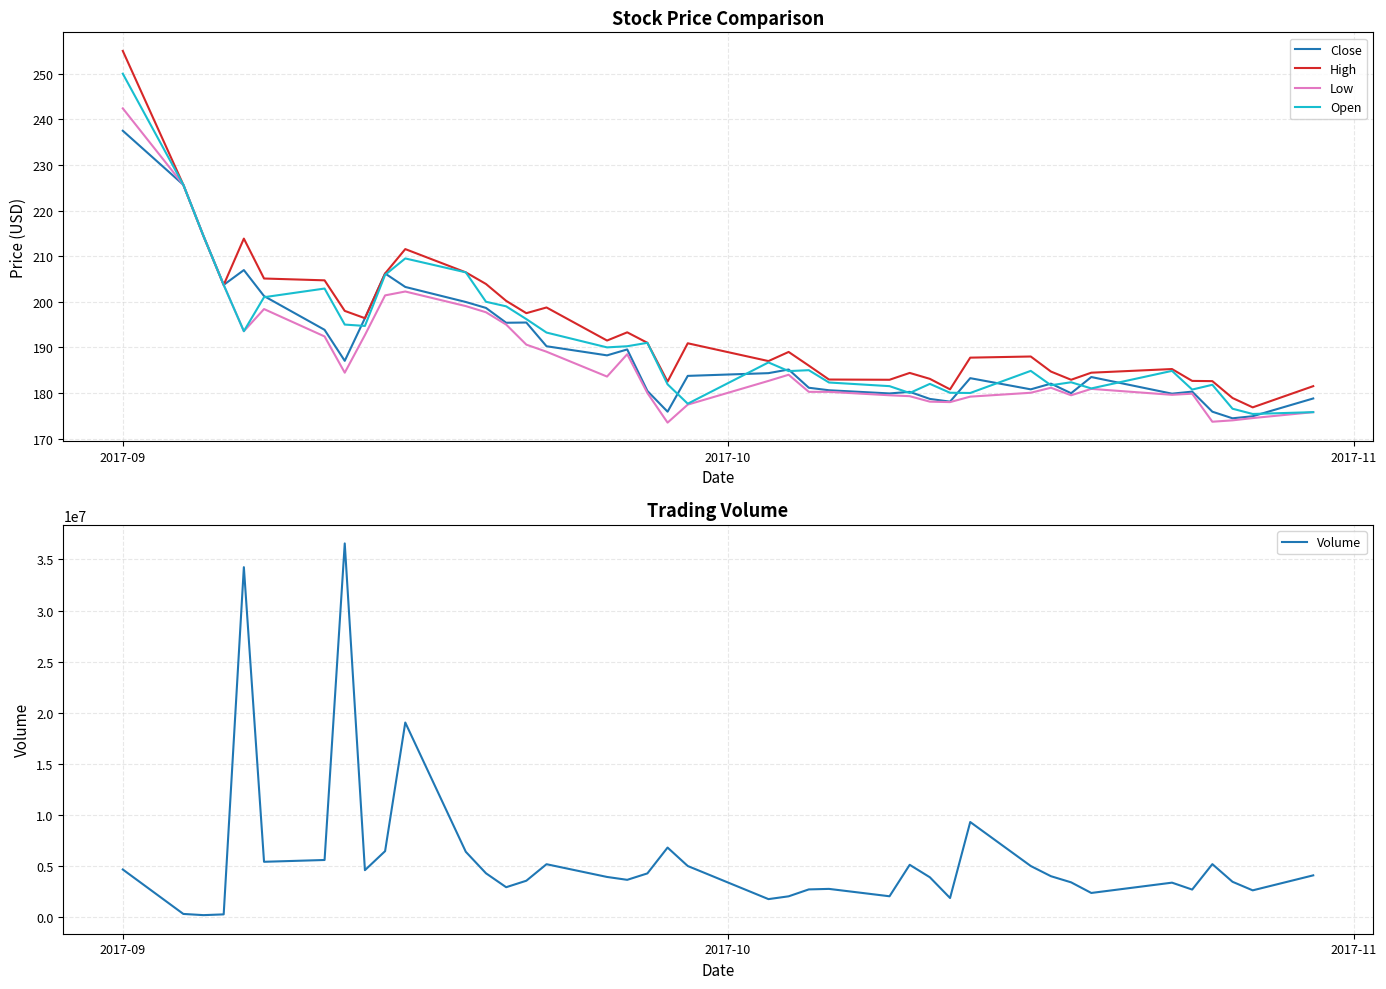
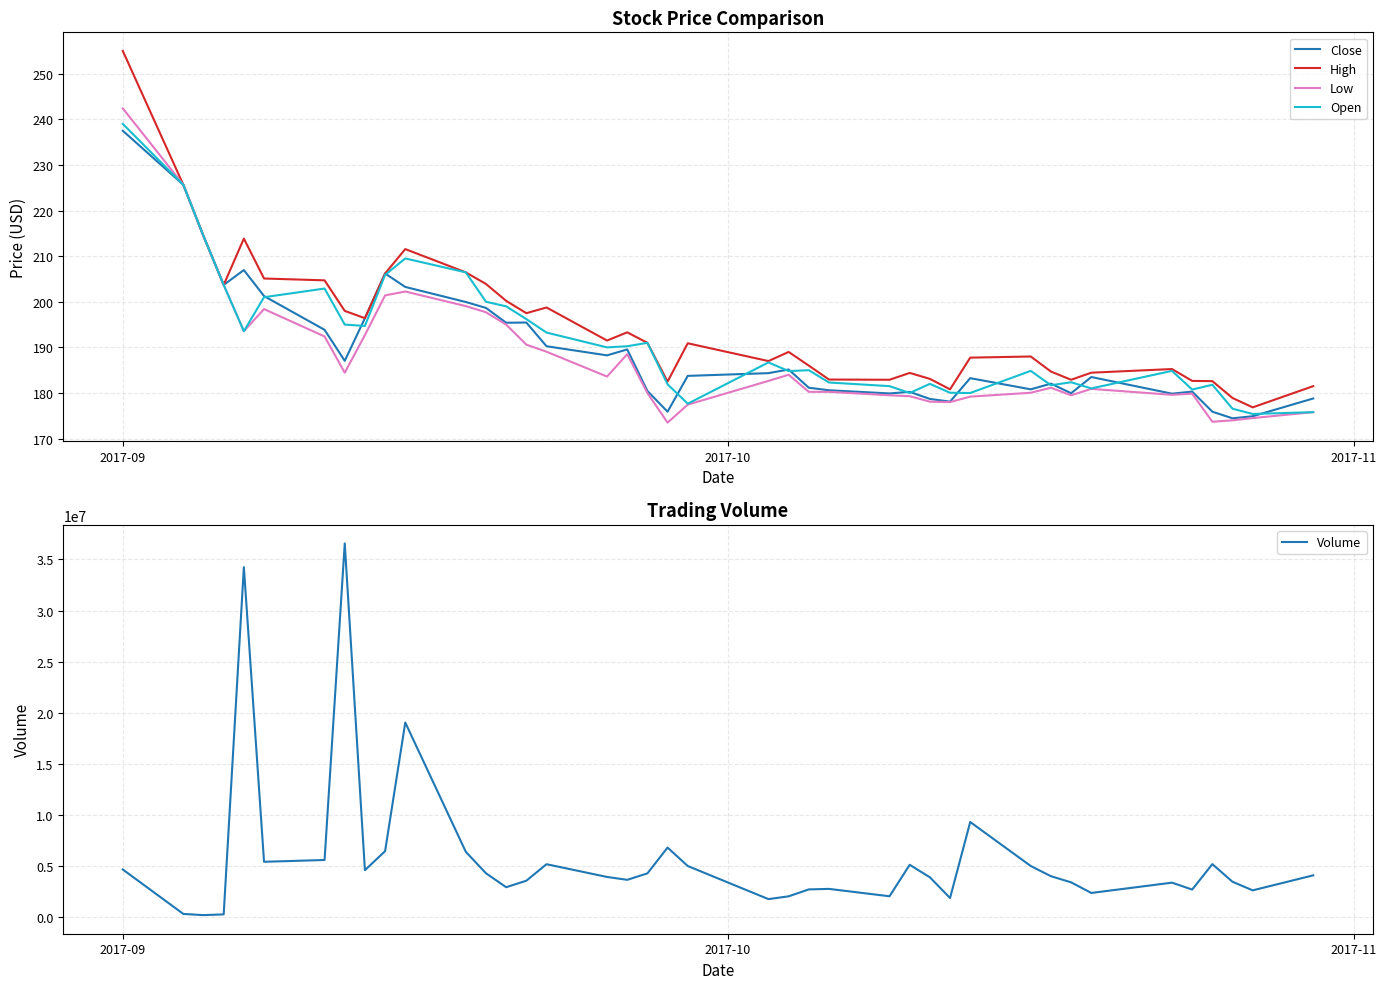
Stock Price Comparison, Open, 2017-09: 250 -> 239
